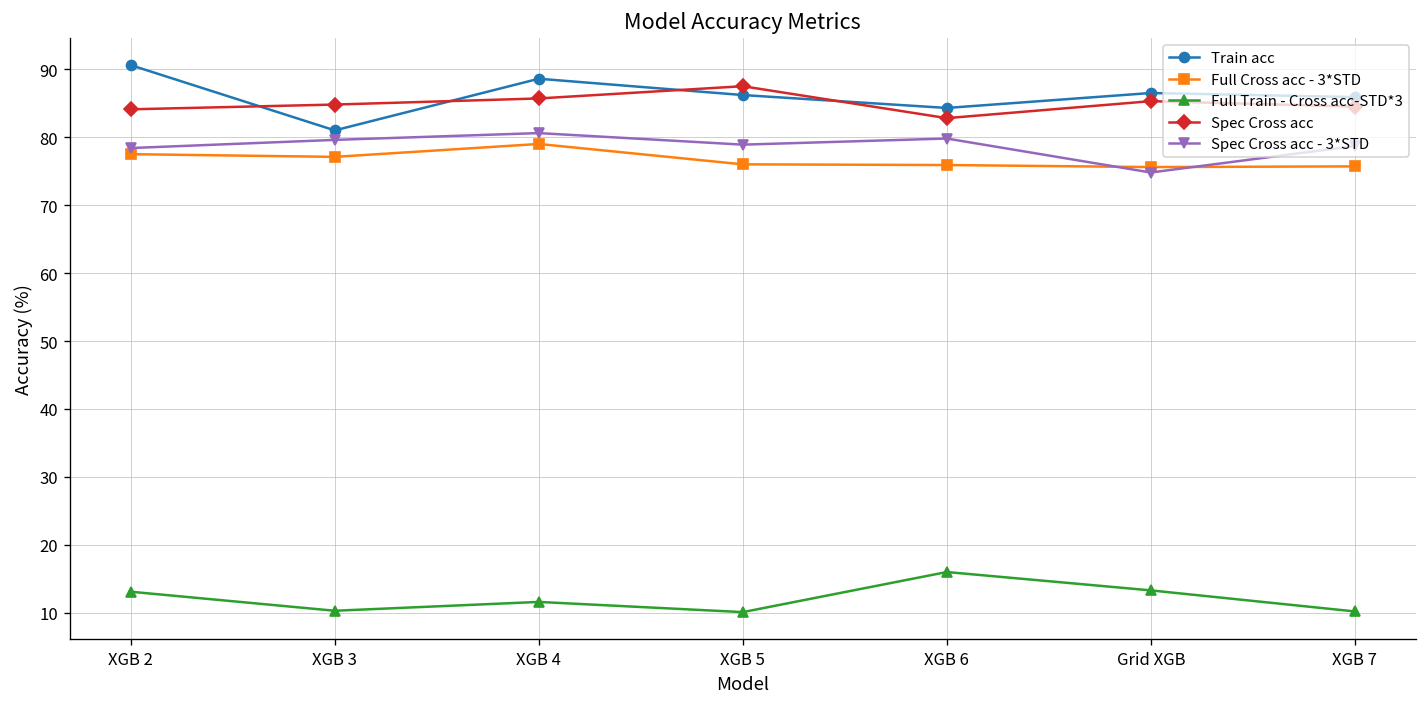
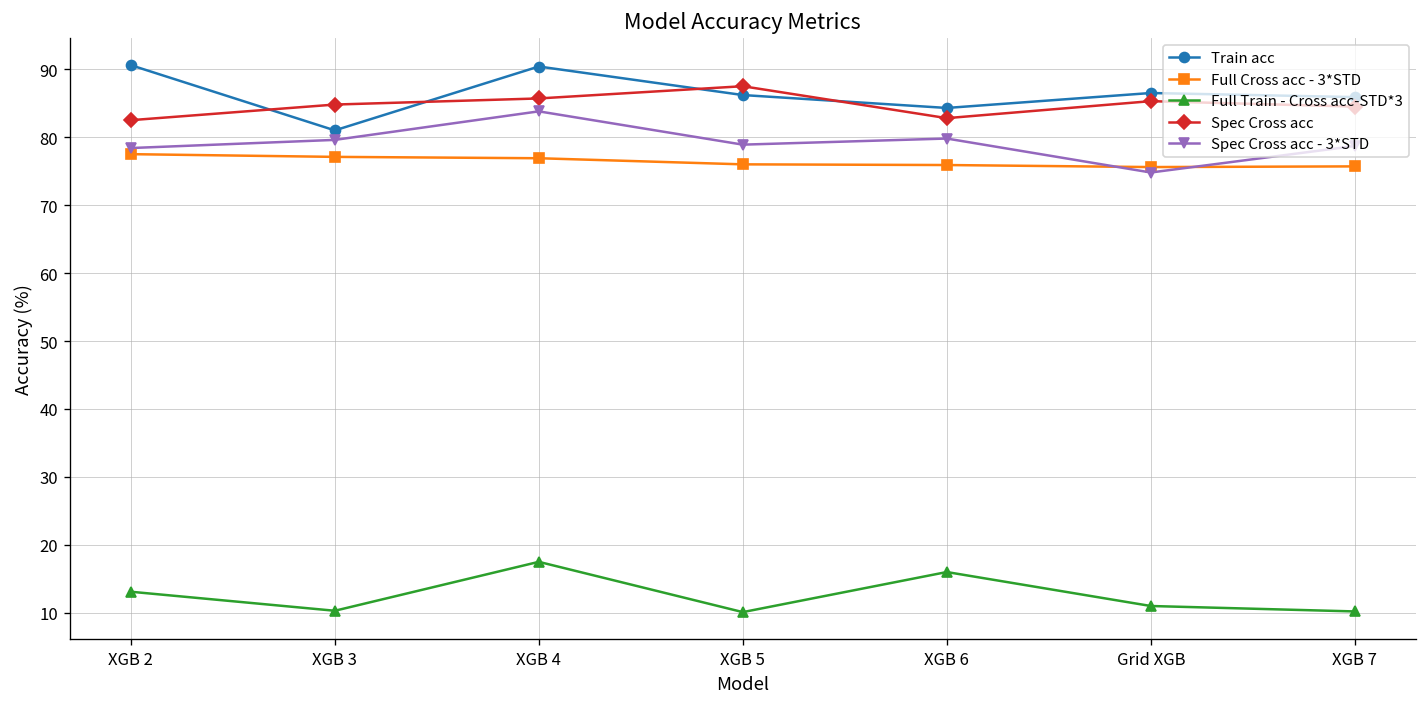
Spec Cross acc, XGB 2: 84 -> 83
Train acc, XGB 4: 89 -> 90
Full Cross acc - 3*STD, XGB 4: 79 -> 77
Full Train - Cross acc-STD*3, XGB 4: 12 -> 18
Spec Cross acc - 3*STD, XGB 4: 81 -> 84
Full Train - Cross acc-STD*3, Grid XGB: 13 -> 11
